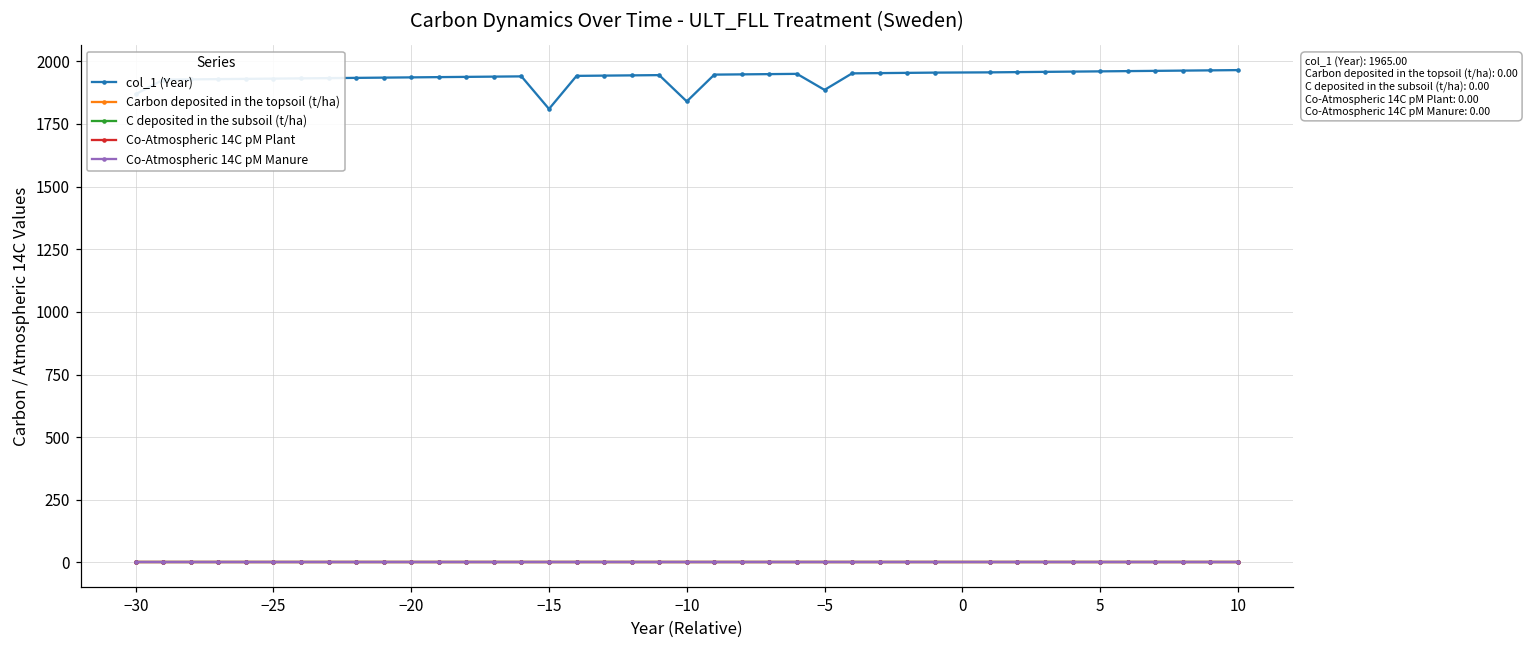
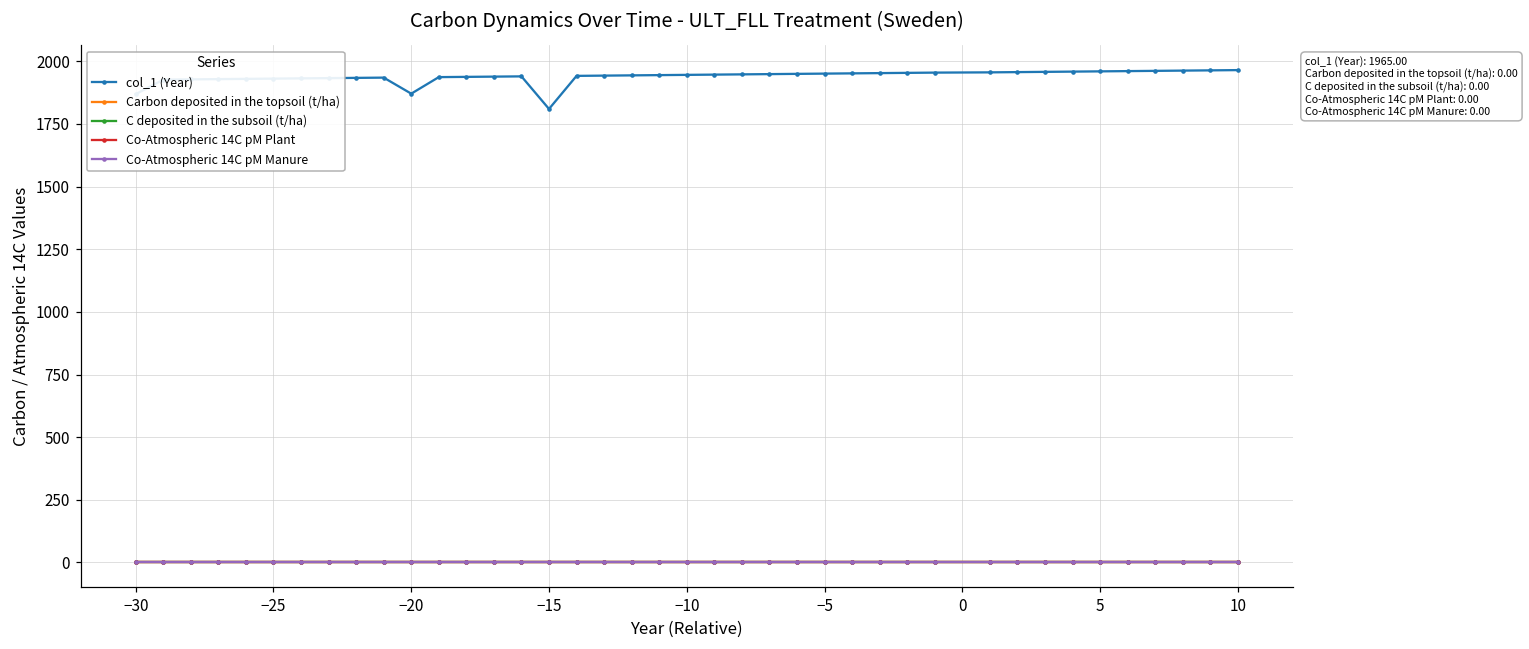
col_1 (Year), −20: 1940 -> 1870
col_1 (Year), −10: 1840 -> 1950
col_1 (Year), −5: 1890 -> 1950
